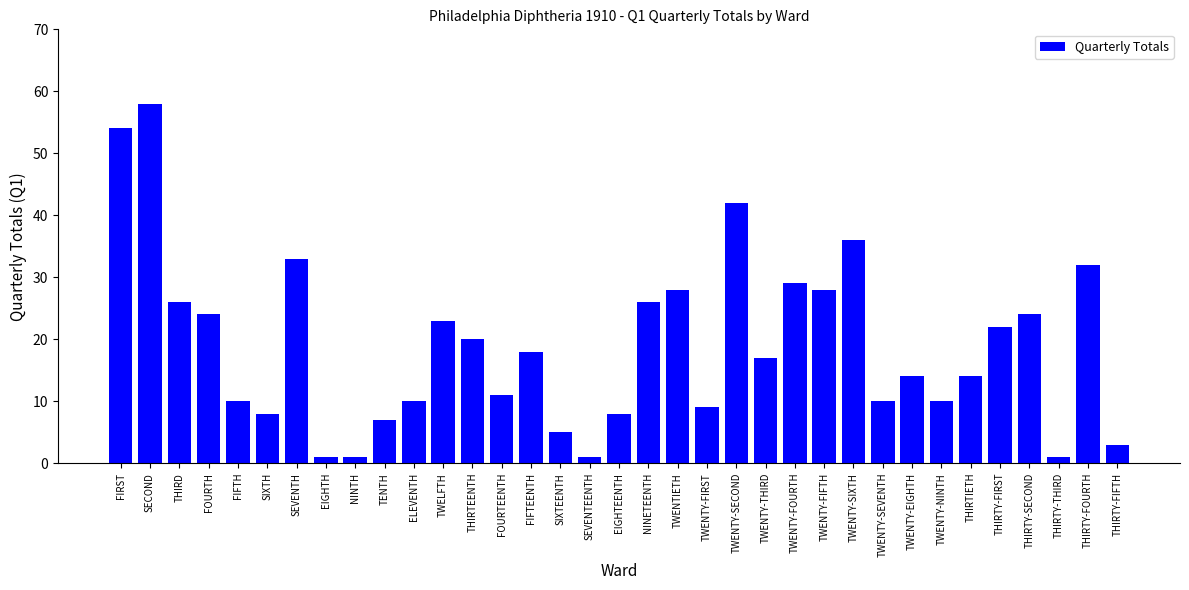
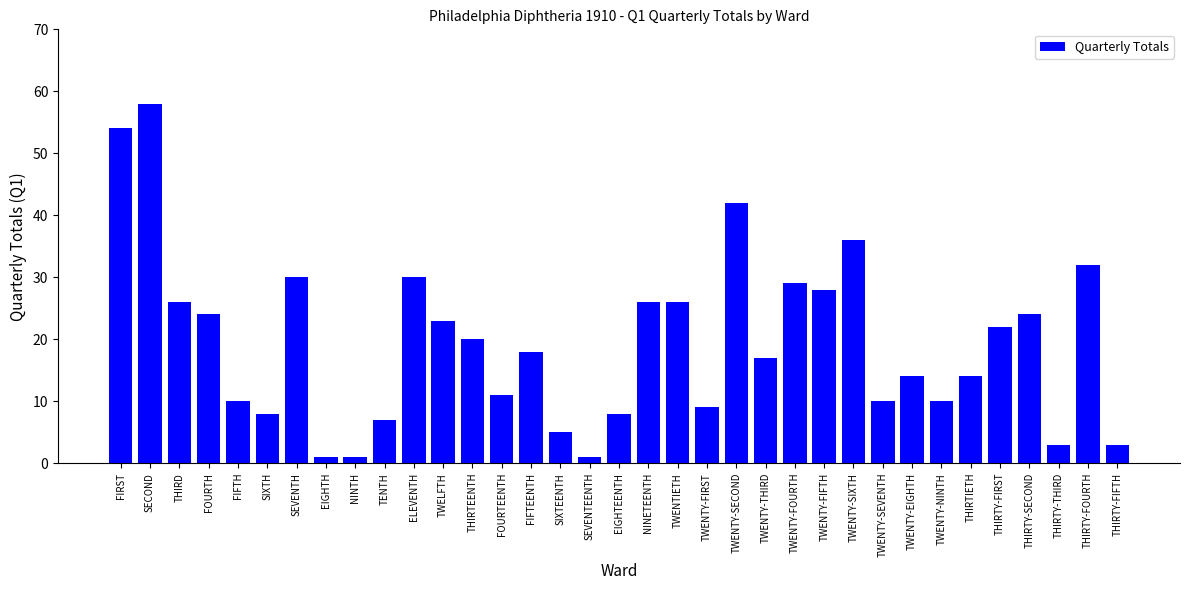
SEVENTH: 33 -> 30
ELEVENTH: 10 -> 30
TWENTIETH: 28 -> 26
THIRTY-THIRD: 1 -> 3
